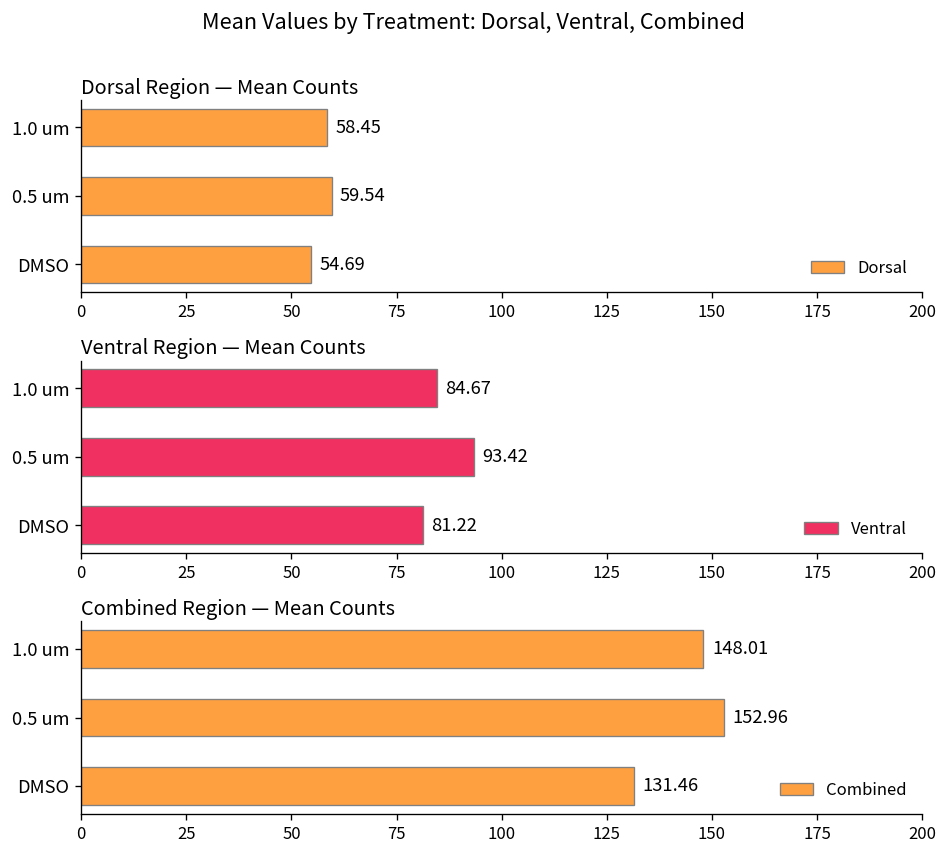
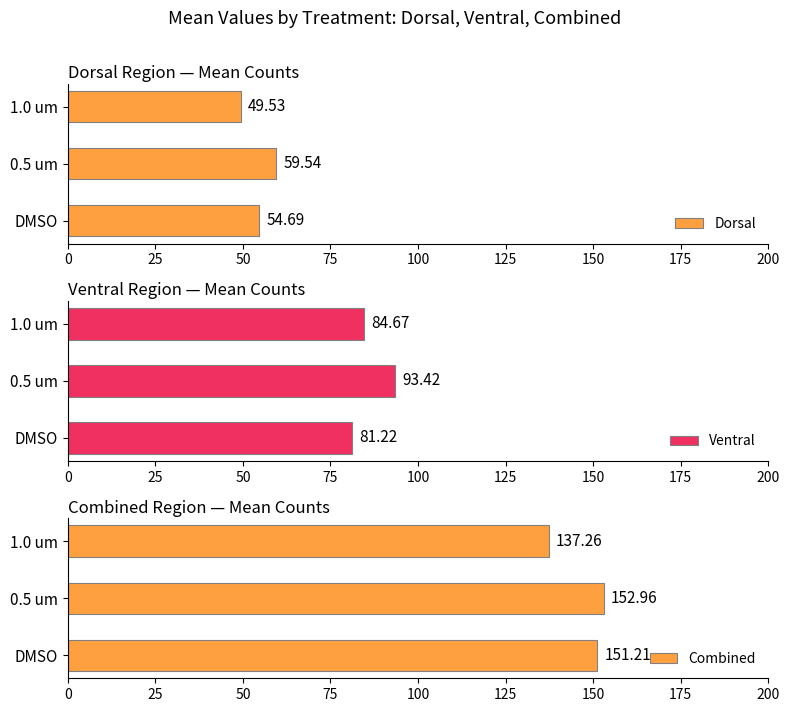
Dorsal Region — Mean Counts, 1.0 um: 58.45 -> 49.53
Combined Region — Mean Counts, 1.0 um: 148.01 -> 137.26
Combined Region — Mean Counts, DMSO: 131.46 -> 151.21
